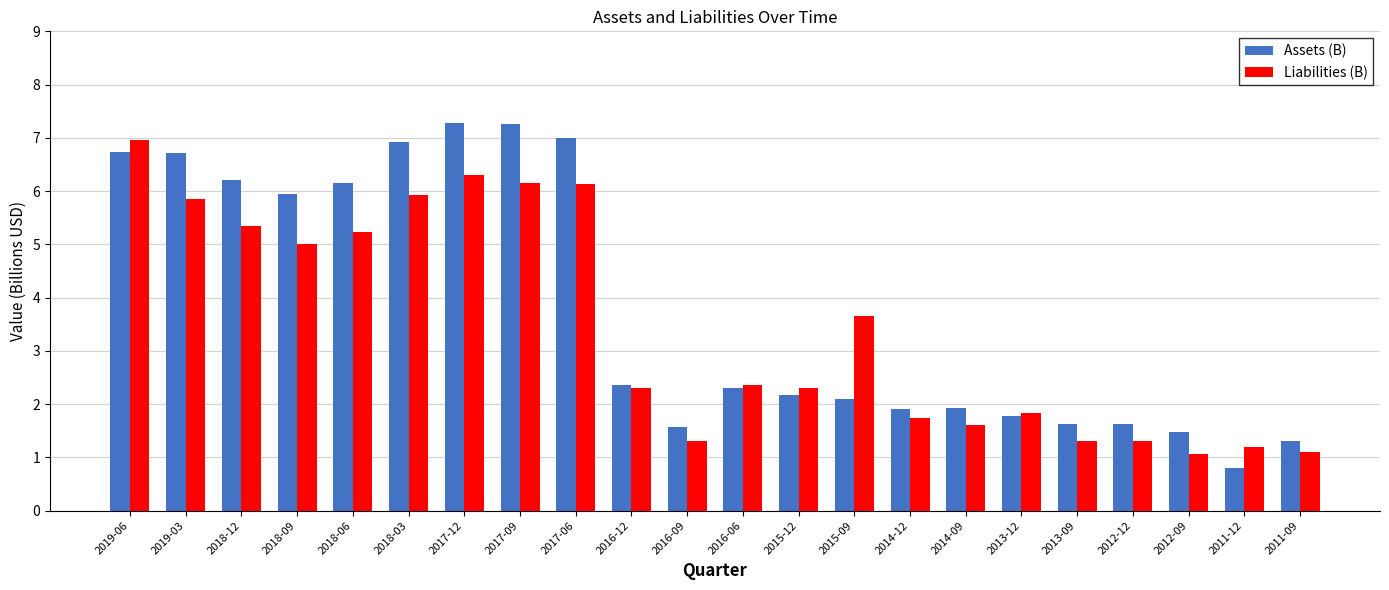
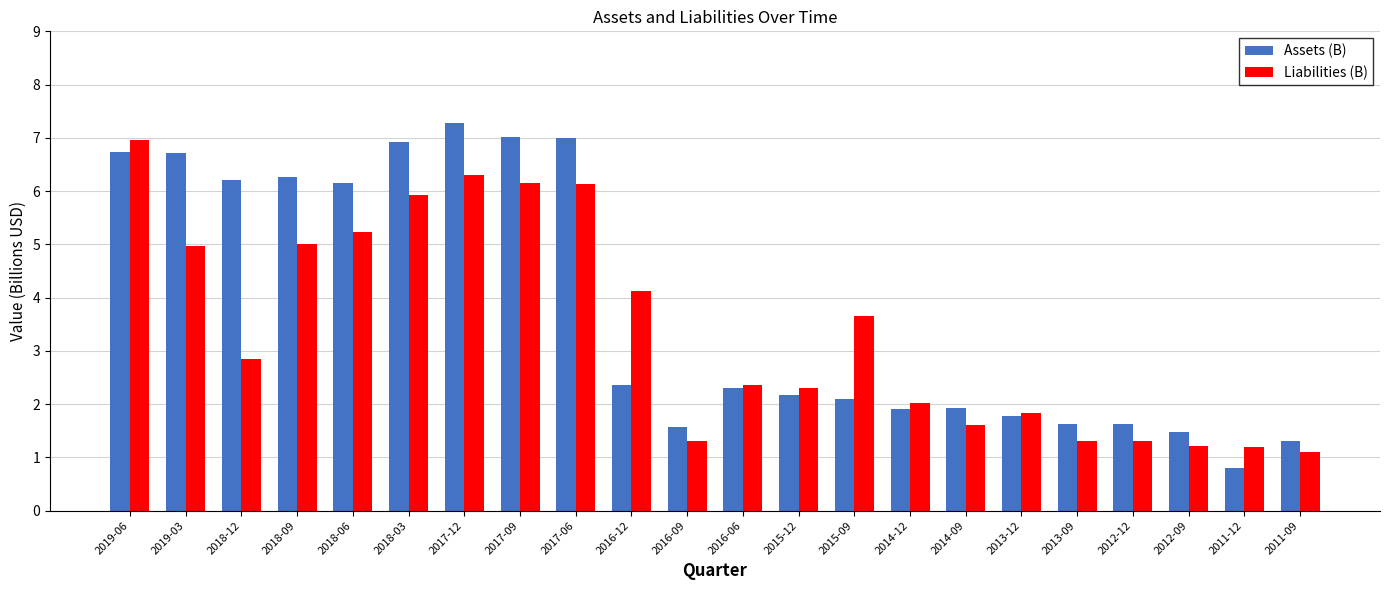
Liabilities (B), 2019-03: 5.9 -> 5.0
Liabilities (B), 2018-12: 5.4 -> 2.8
Assets (B), 2018-09: 5.9 -> 6.3
Assets (B), 2017-09: 7.3 -> 7.0
Liabilities (B), 2016-12: 2.3 -> 4.1
Liabilities (B), 2014-12: 1.7 -> 2.0
Liabilities (B), 2012-09: 1.1 -> 1.2
